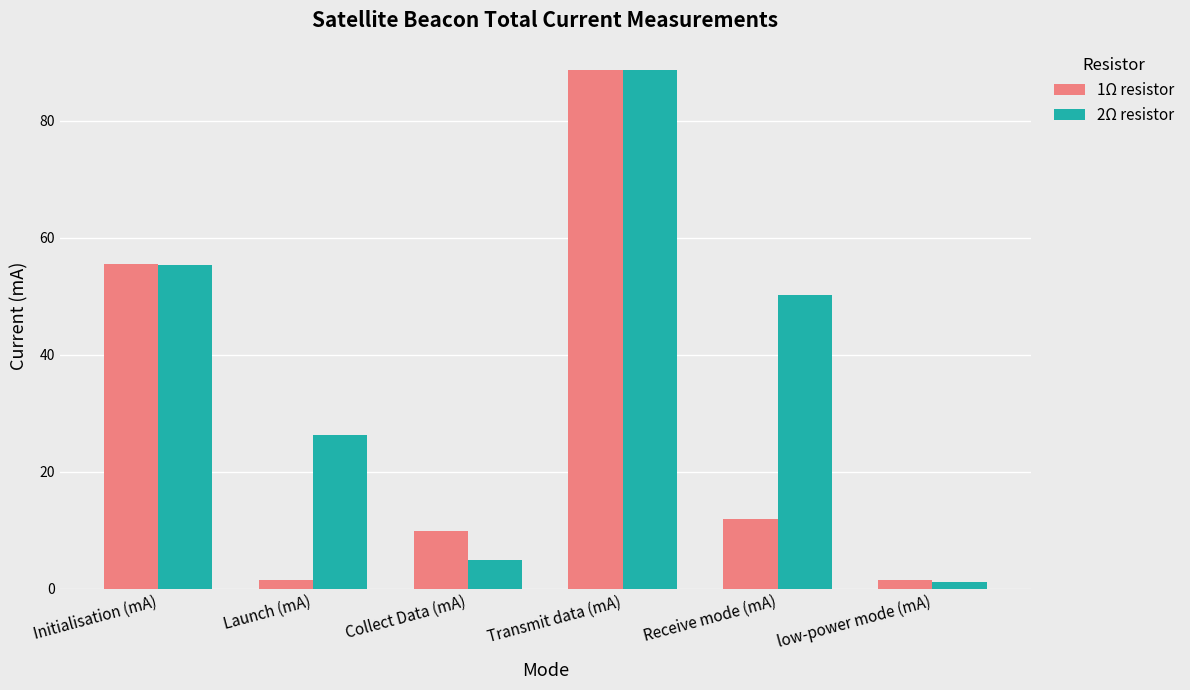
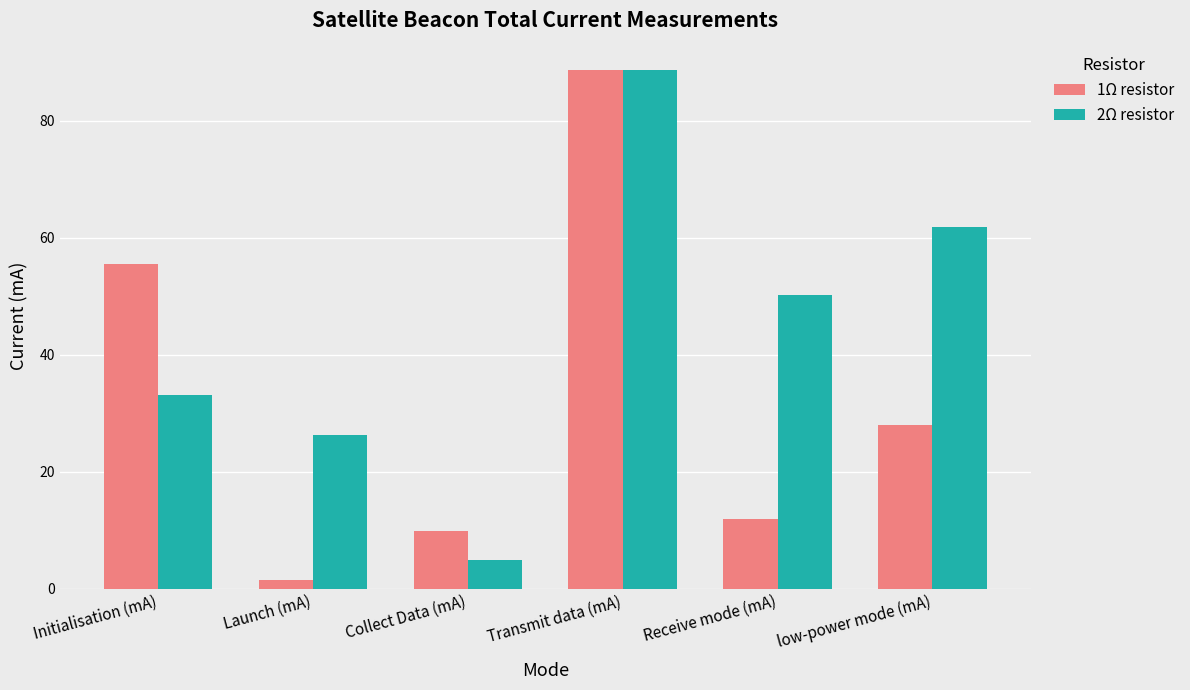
2Ω resistor, Initialisation (mA): 55 -> 33
1Ω resistor, low-power mode (mA): 1 -> 28
2Ω resistor, low-power mode (mA): 1 -> 62
